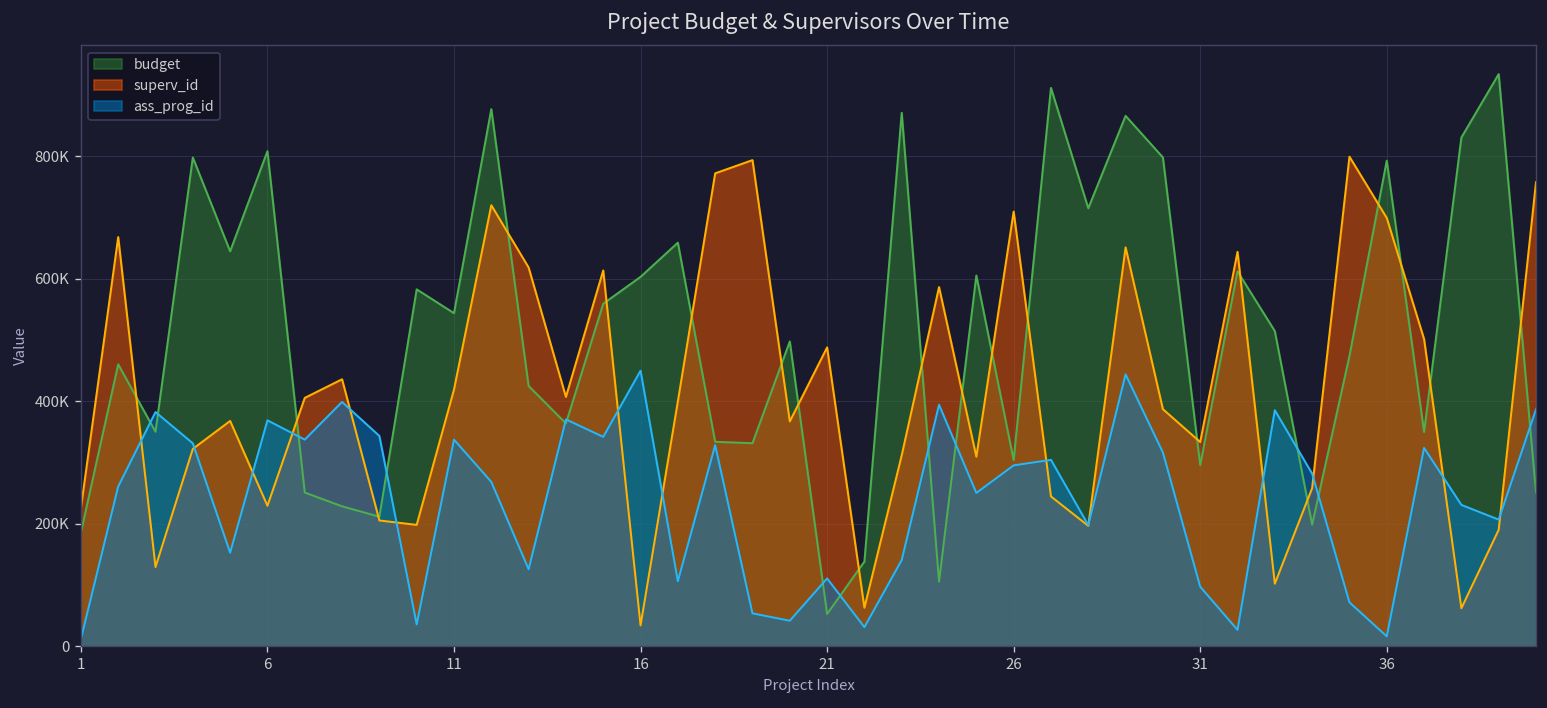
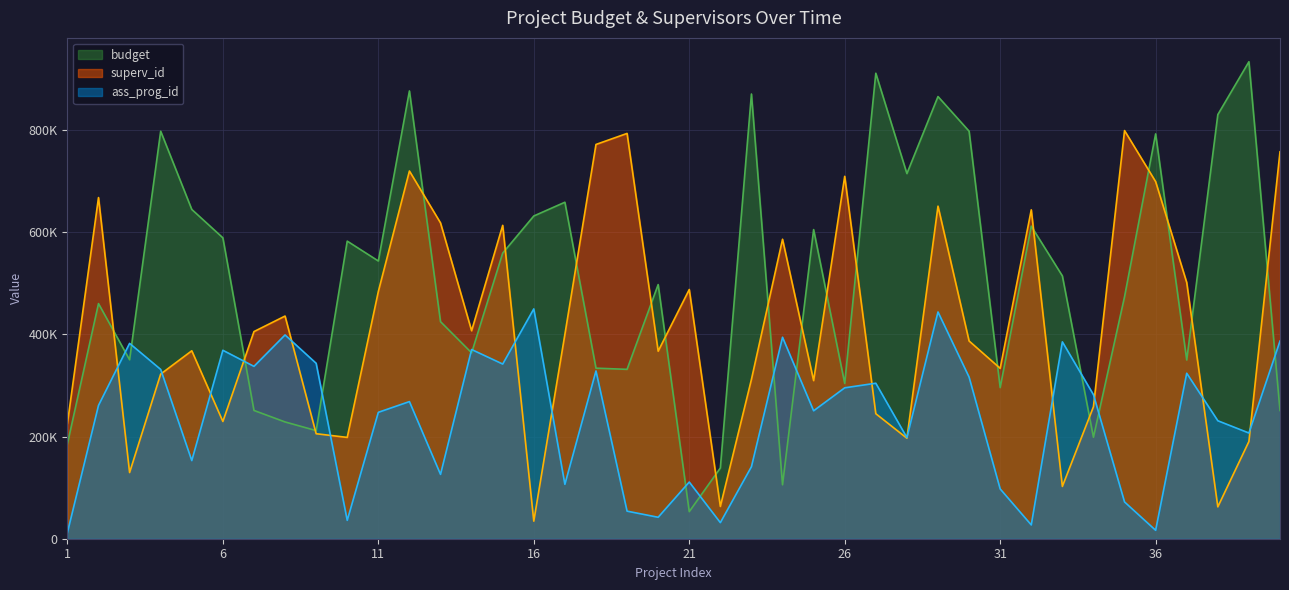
budget, 6: 810000 -> 590000
superv_id, 11: 420000 -> 480000
ass_prog_id, 11: 340000 -> 250000
budget, 16: 600000 -> 630000
